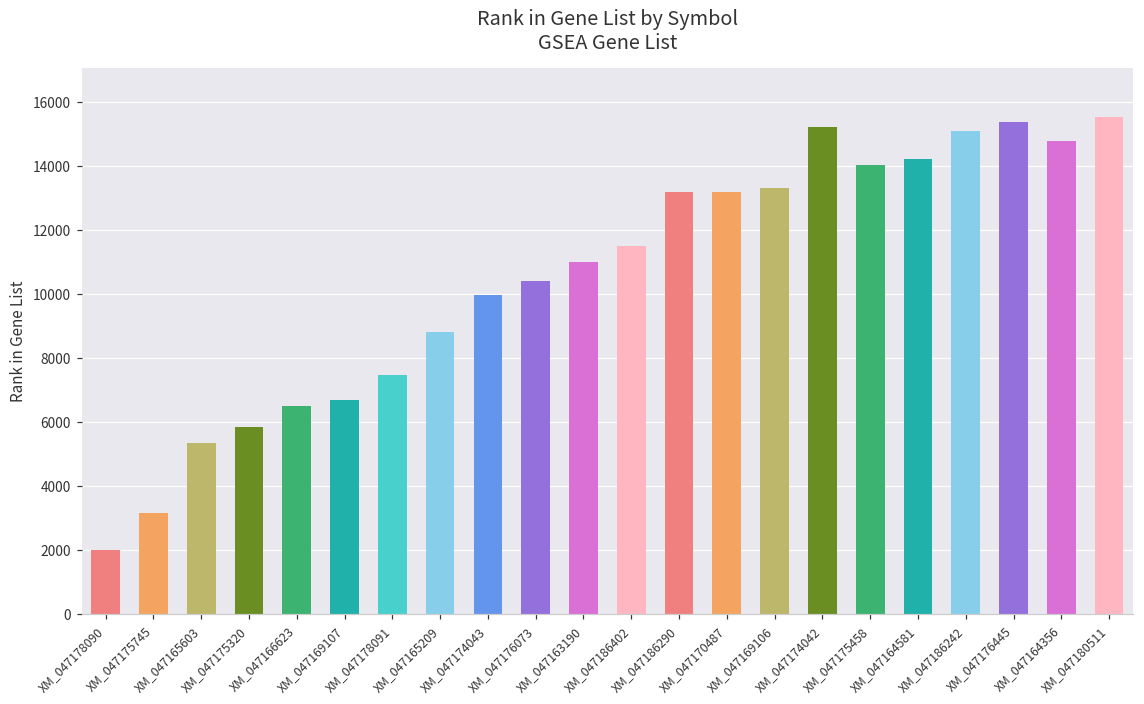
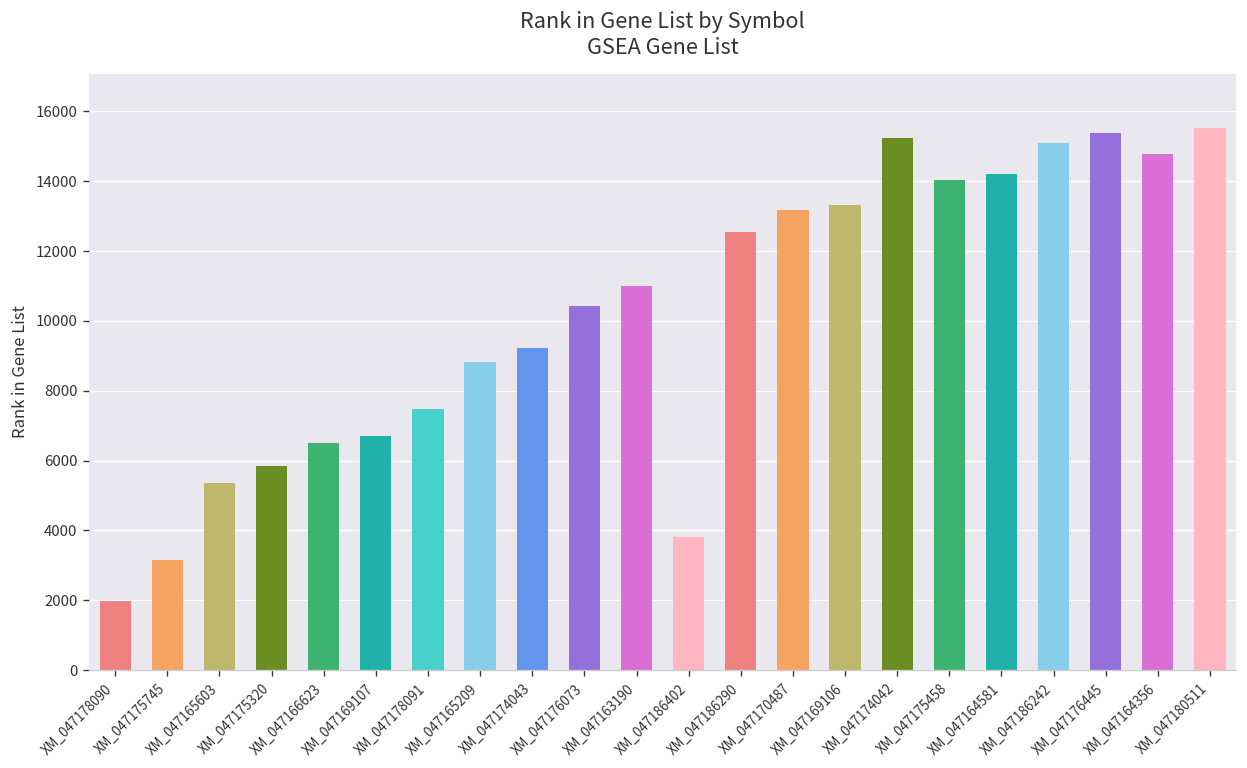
XM_047174043: 10000 -> 9200
XM_047186402: 11500 -> 3800
XM_047186290: 13200 -> 12500
